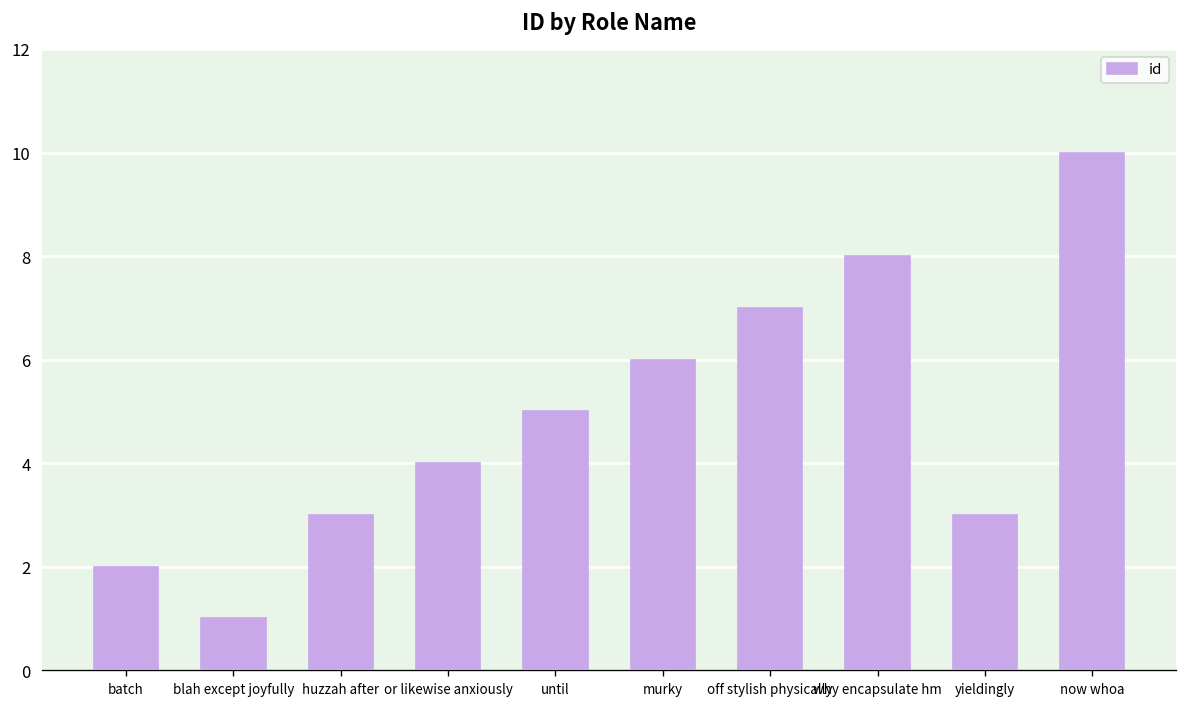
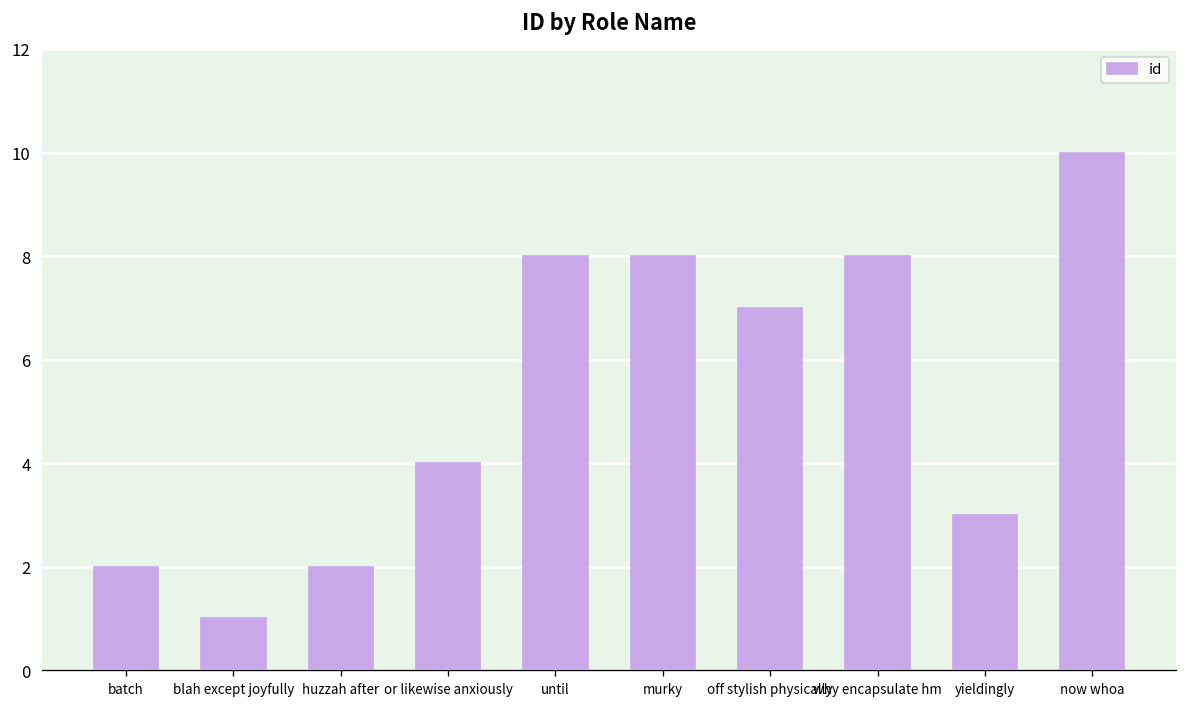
huzzah after: 3 -> 2
until: 5 -> 8
murky: 6 -> 8
